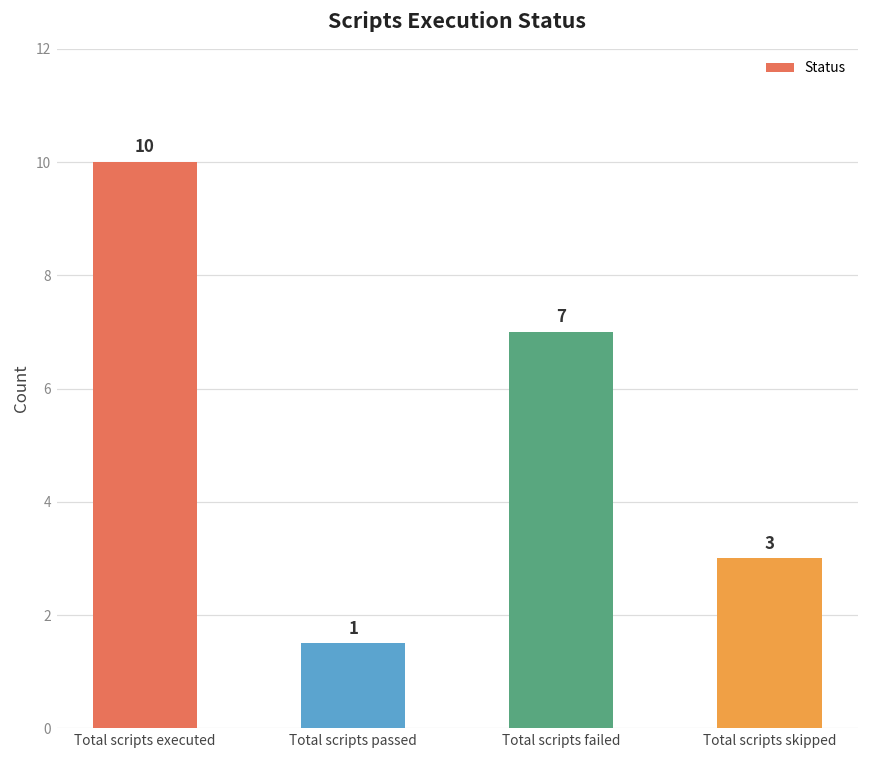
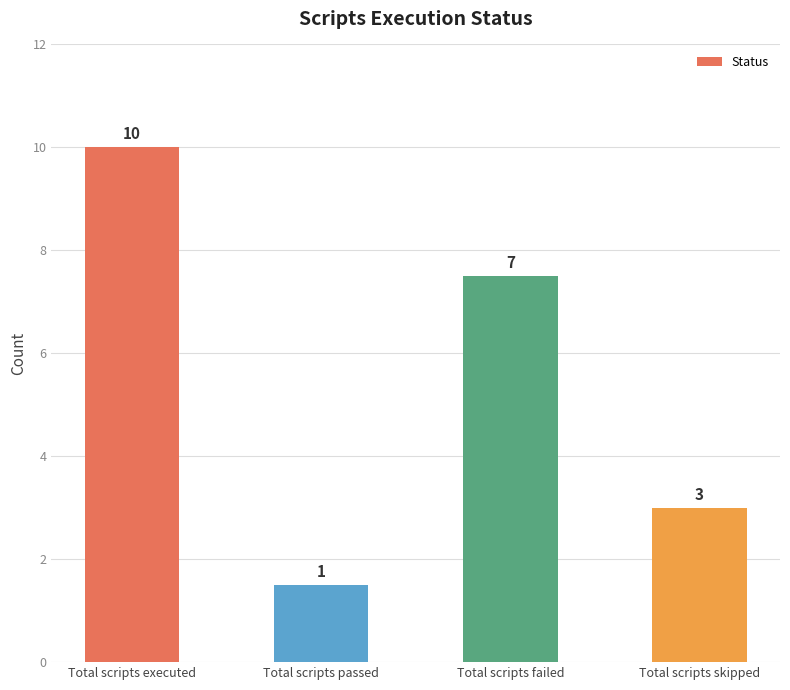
Total scripts failed: 7.0 -> 7.5
